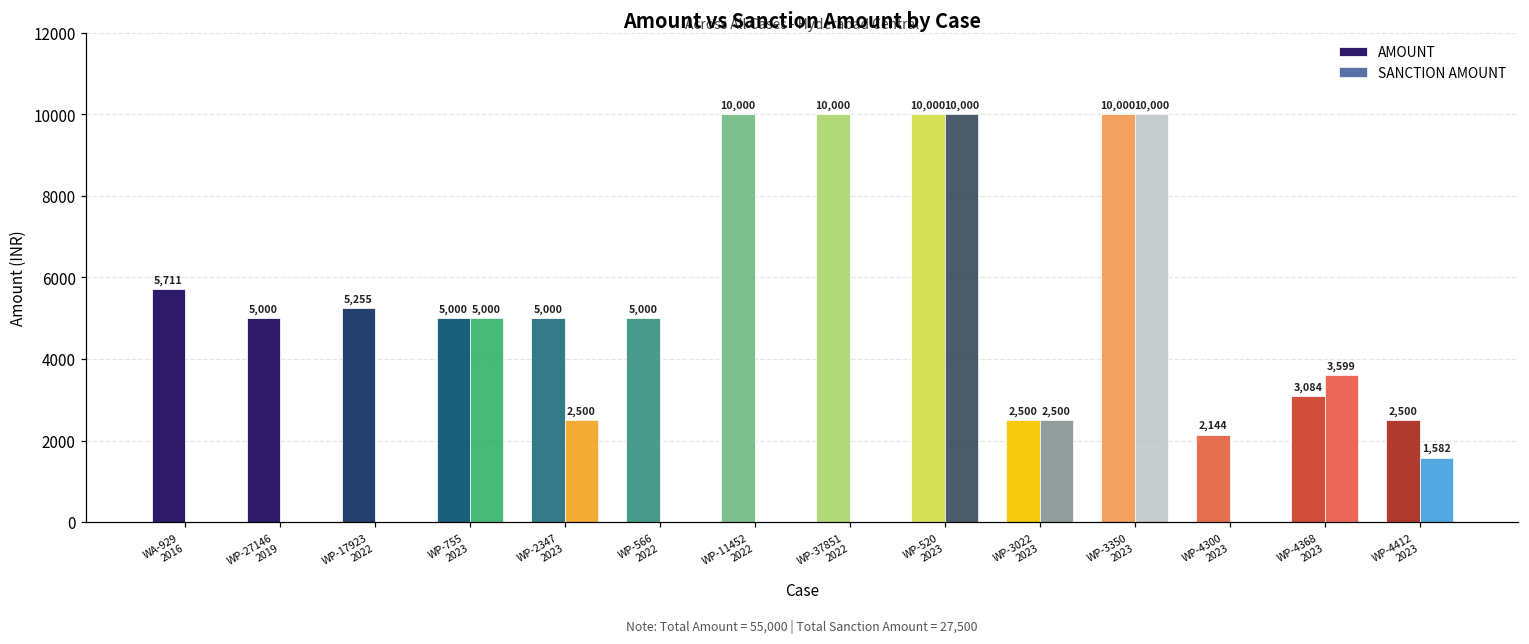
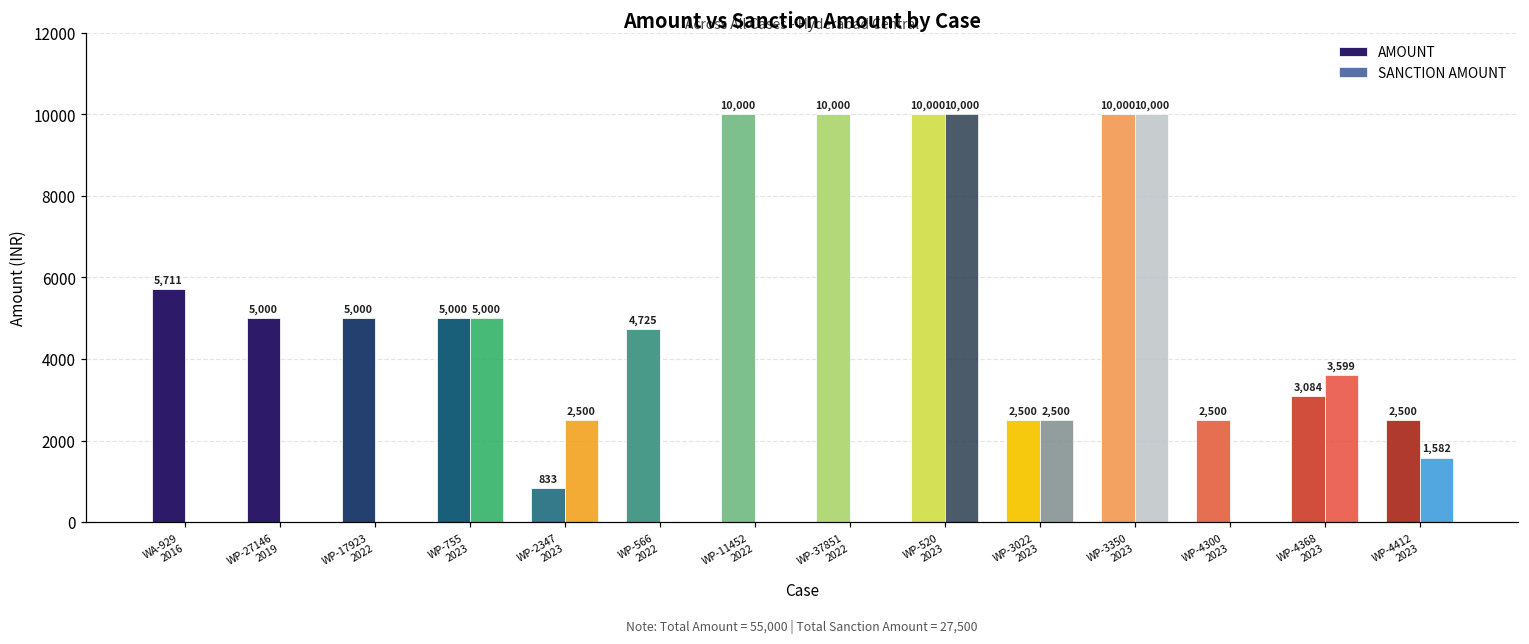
AMOUNT, WP-17923 2022: 5,255 -> 5,000
AMOUNT, WP-2347 2023: 5,000 -> 833
AMOUNT, WP-566 2022: 5,000 -> 4,725
AMOUNT, WP-4300 2023: 2,144 -> 2,500
